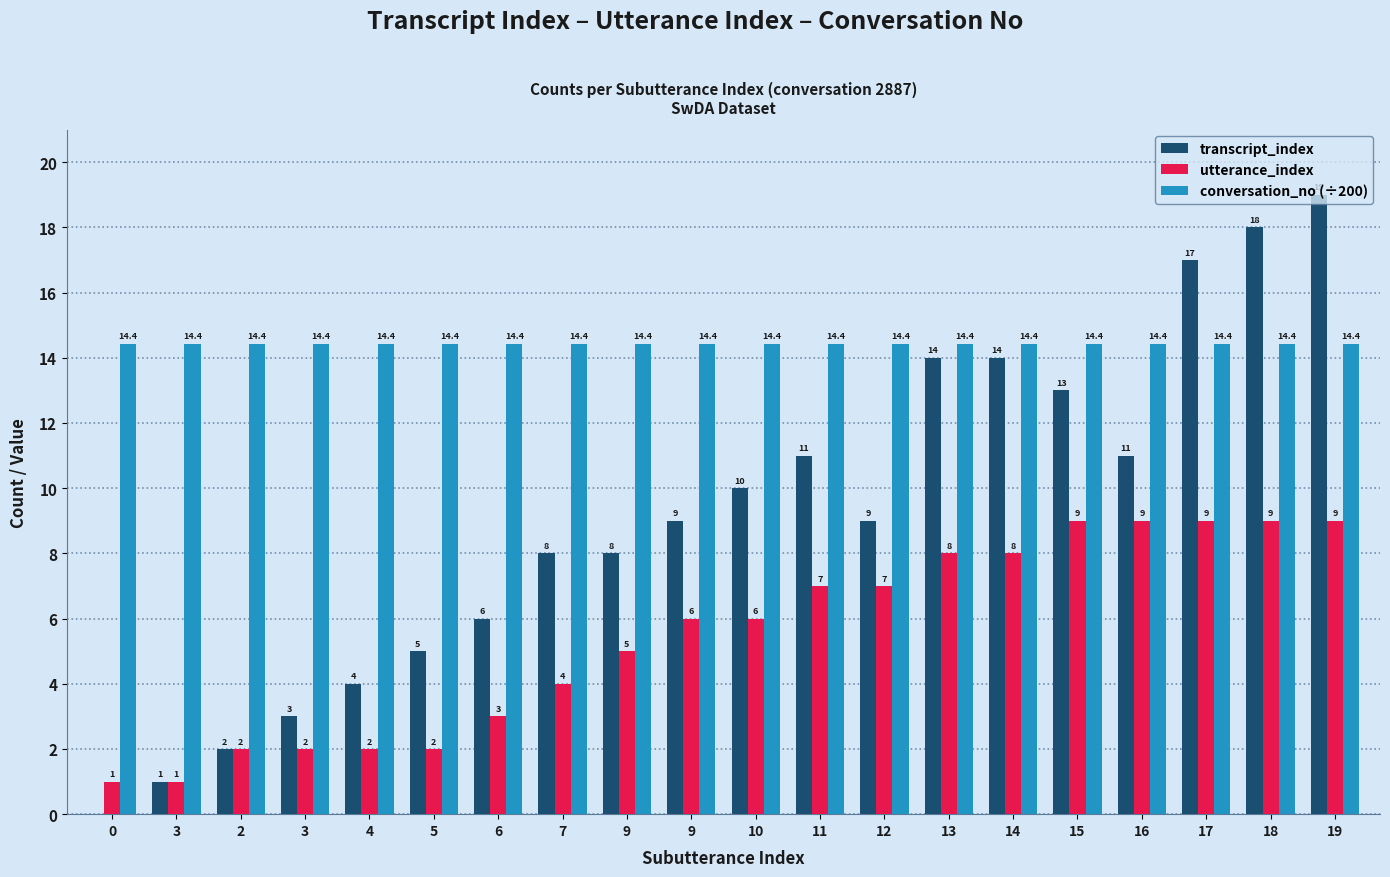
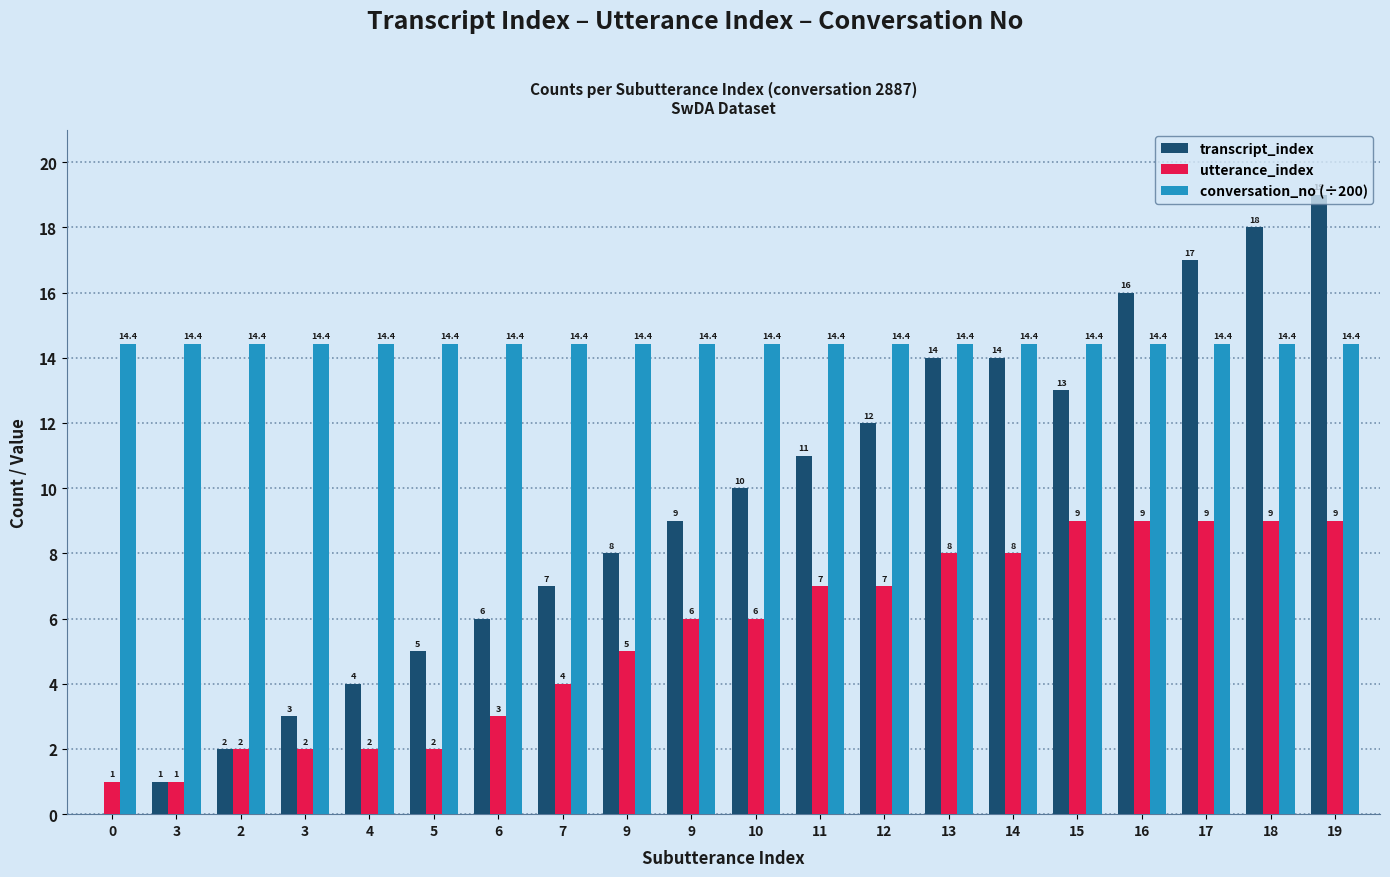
transcript_index, 7: 8 -> 7
transcript_index, 12: 9 -> 12
transcript_index, 16: 11 -> 16
